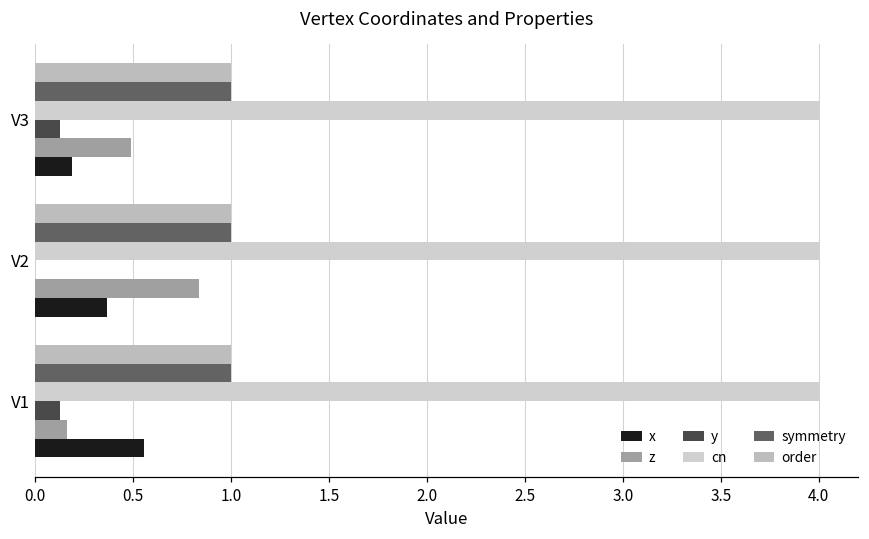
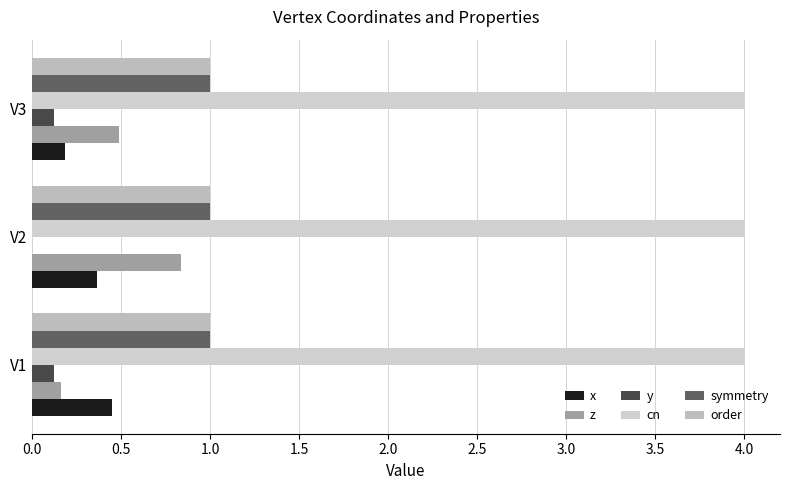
x, V1: 0.55 -> 0.45
